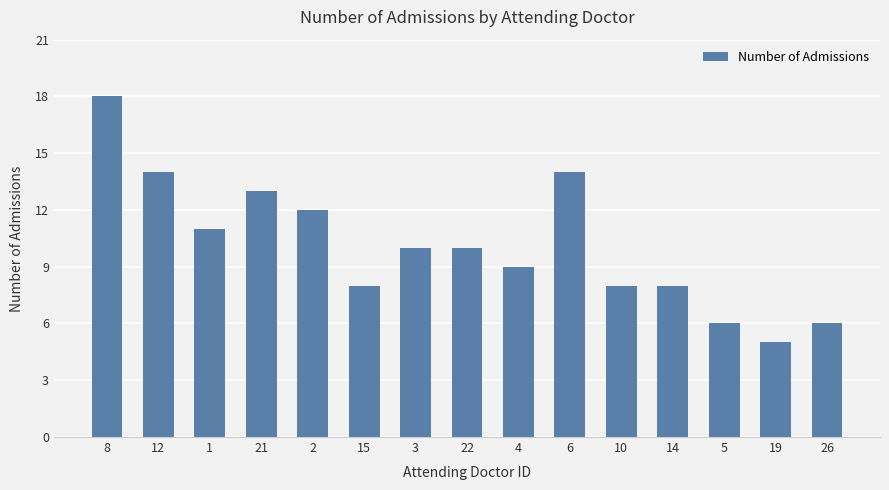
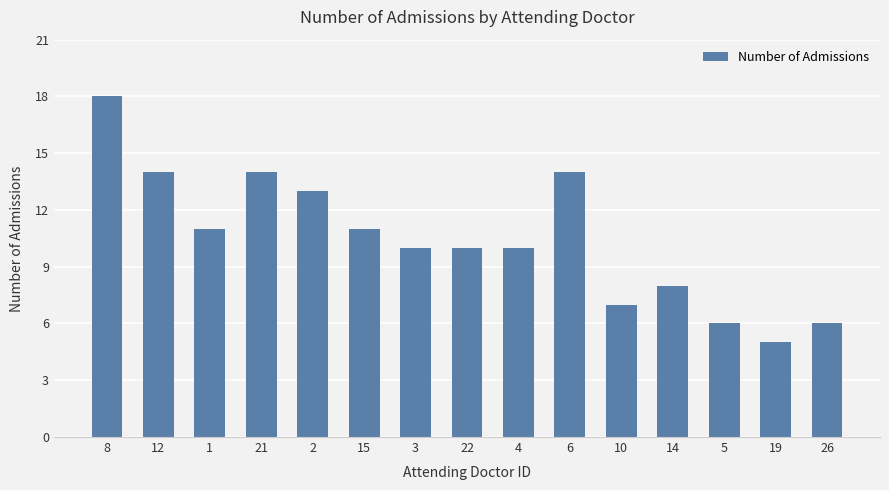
21: 13 -> 14
2: 12 -> 13
15: 8 -> 11
4: 9 -> 10
10: 8 -> 7
